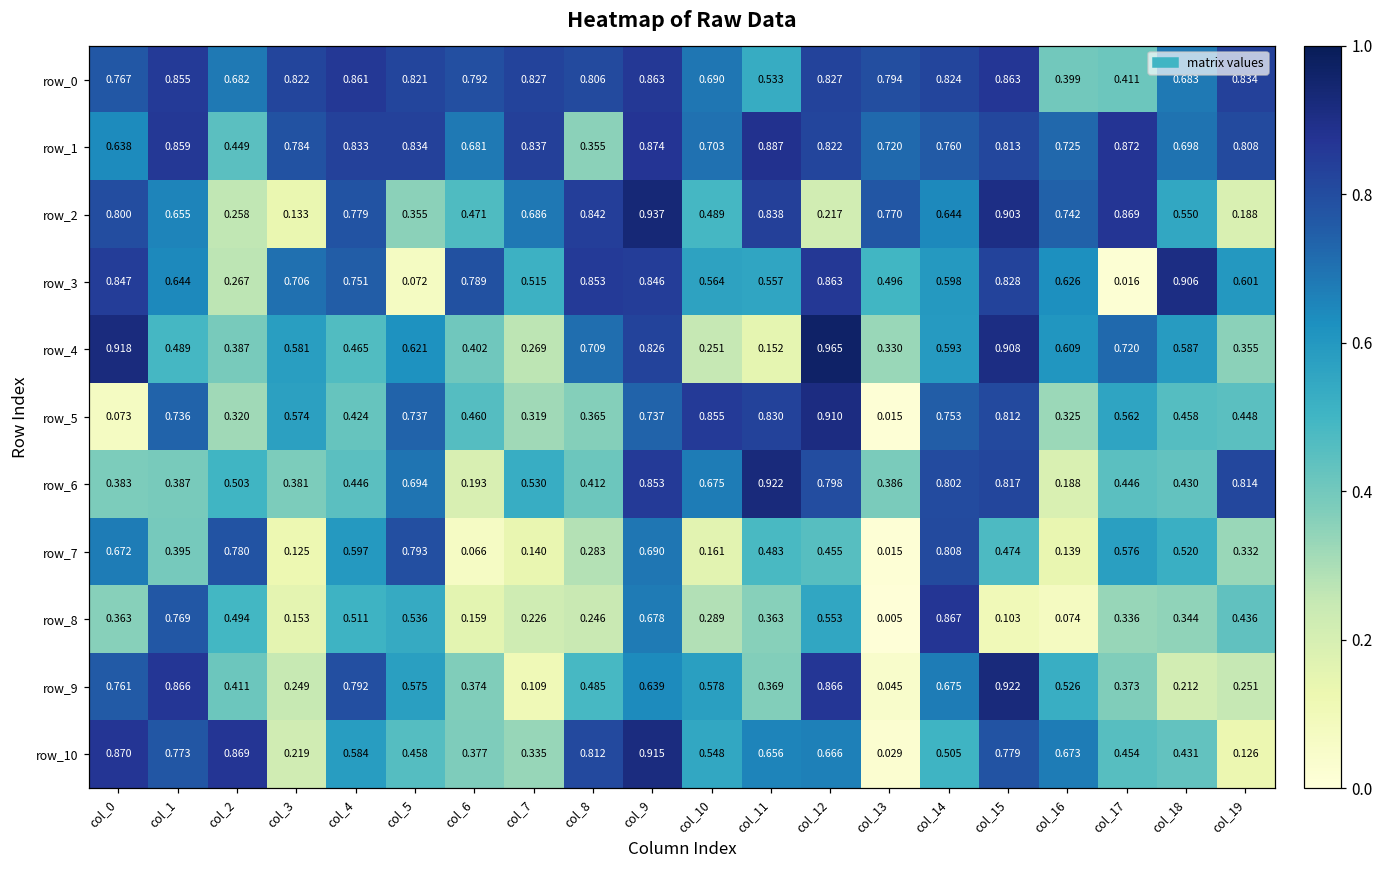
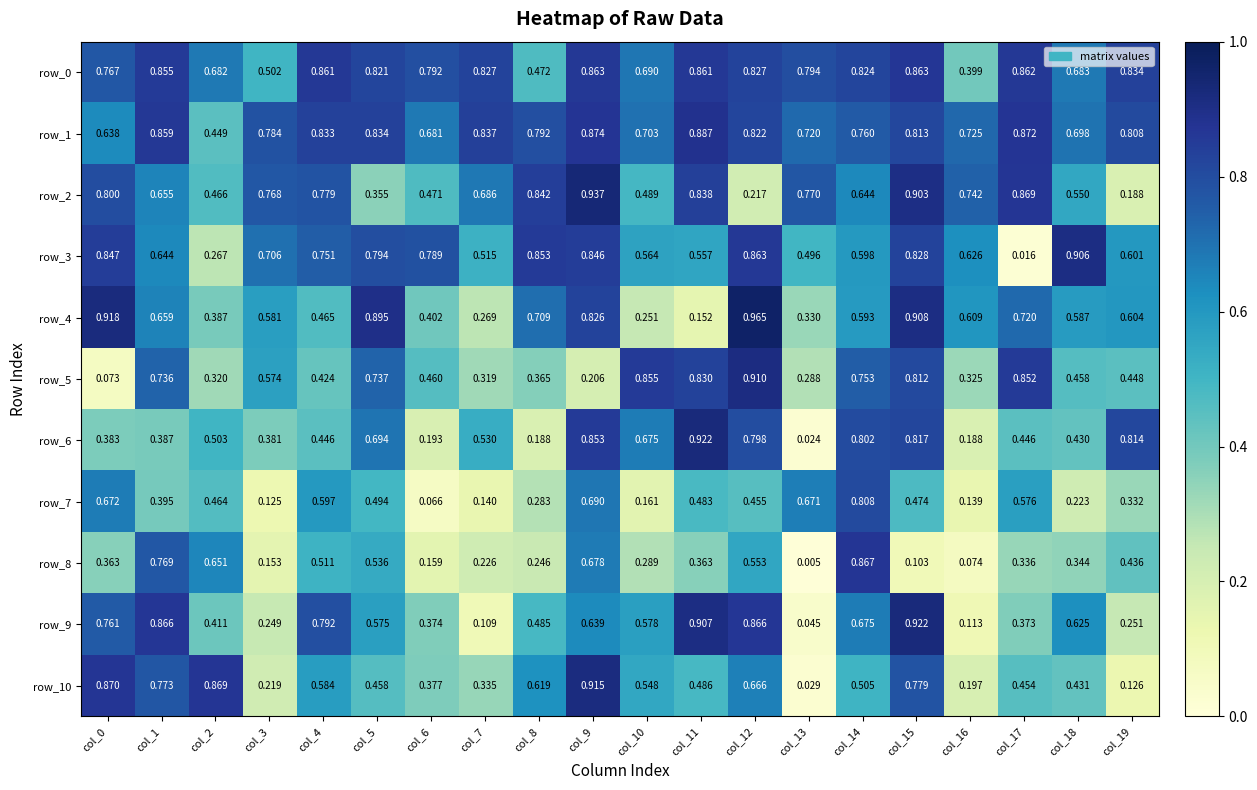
row_0, col_3: 0.822 -> 0.502
row_0, col_8: 0.806 -> 0.472
row_0, col_11: 0.533 -> 0.861
row_0, col_17: 0.411 -> 0.862
row_1, col_8: 0.355 -> 0.792
row_2, col_2: 0.258 -> 0.466
row_2, col_3: 0.133 -> 0.768
row_3, col_5: 0.072 -> 0.794
row_4, col_1: 0.489 -> 0.659
row_4, col_5: 0.621 -> 0.895
row_4, col_19: 0.355 -> 0.604
row_5, col_9: 0.737 -> 0.206
row_5, col_13: 0.015 -> 0.288
row_5, col_17: 0.562 -> 0.852
row_6, col_8: 0.412 -> 0.188
row_6, col_13: 0.386 -> 0.024
row_7, col_2: 0.780 -> 0.464
row_7, col_5: 0.793 -> 0.494
row_7, col_13: 0.015 -> 0.671
row_7, col_18: 0.520 -> 0.223
row_8, col_2: 0.494 -> 0.651
row_9, col_11: 0.369 -> 0.907
row_9, col_16: 0.526 -> 0.113
row_9, col_18: 0.212 -> 0.625
row_10, col_8: 0.812 -> 0.619
row_10, col_11: 0.656 -> 0.486
row_10, col_16: 0.673 -> 0.197
